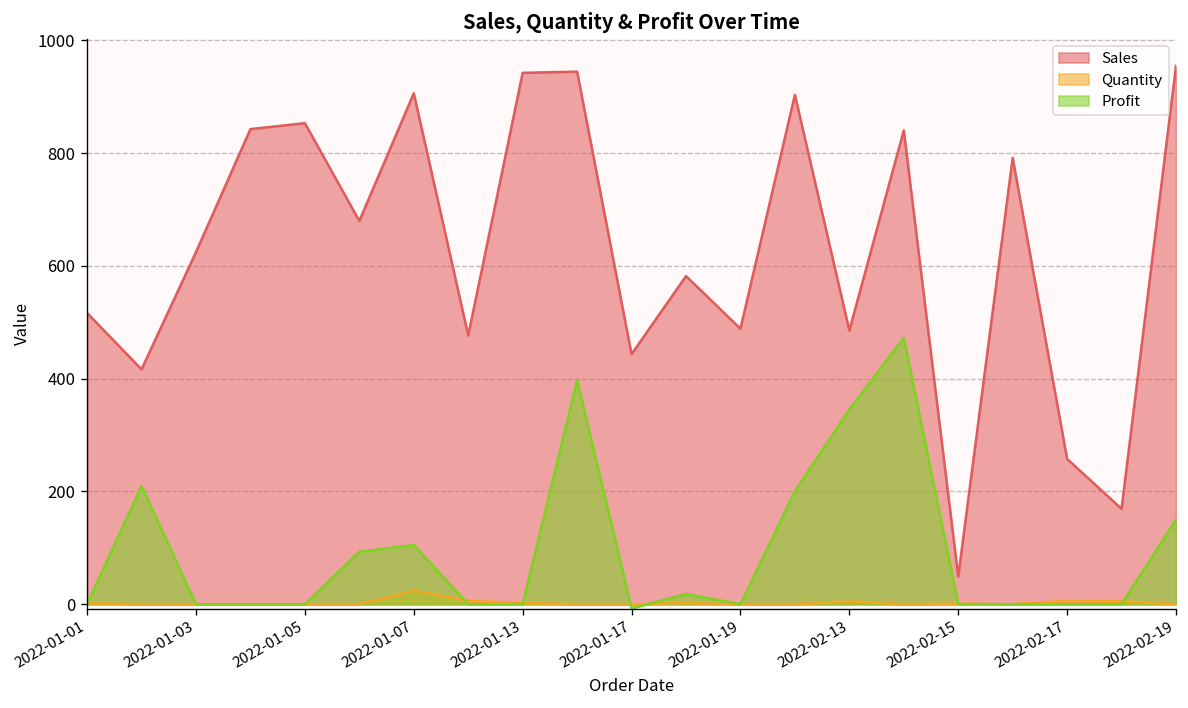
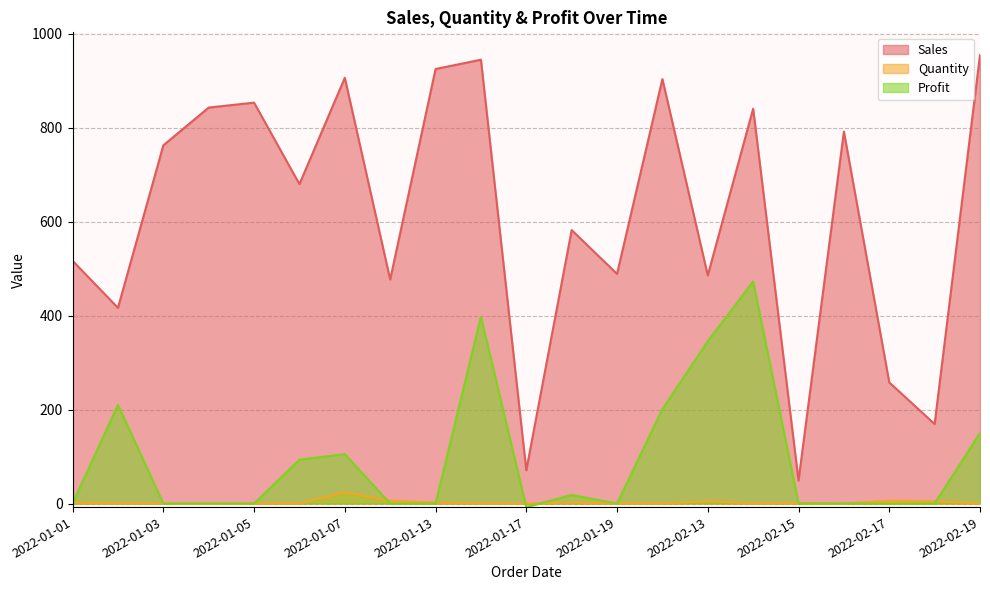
Sales, 2022-01-03: 620 -> 760
Sales, 2022-01-13: 940 -> 920
Sales, 2022-01-17: 440 -> 70
